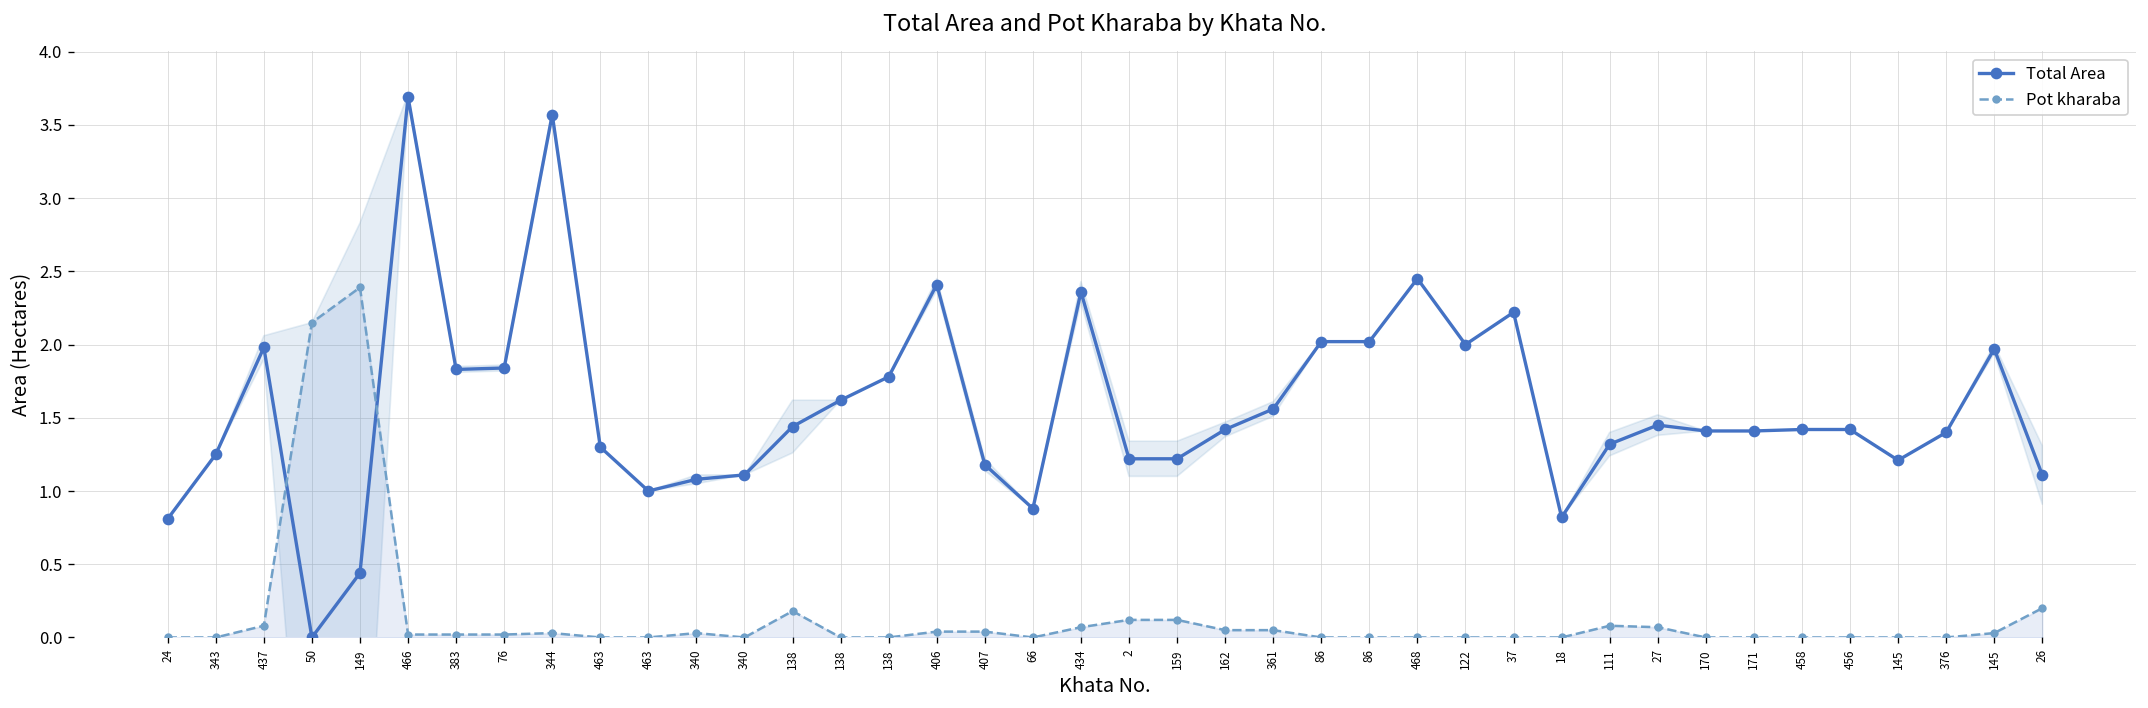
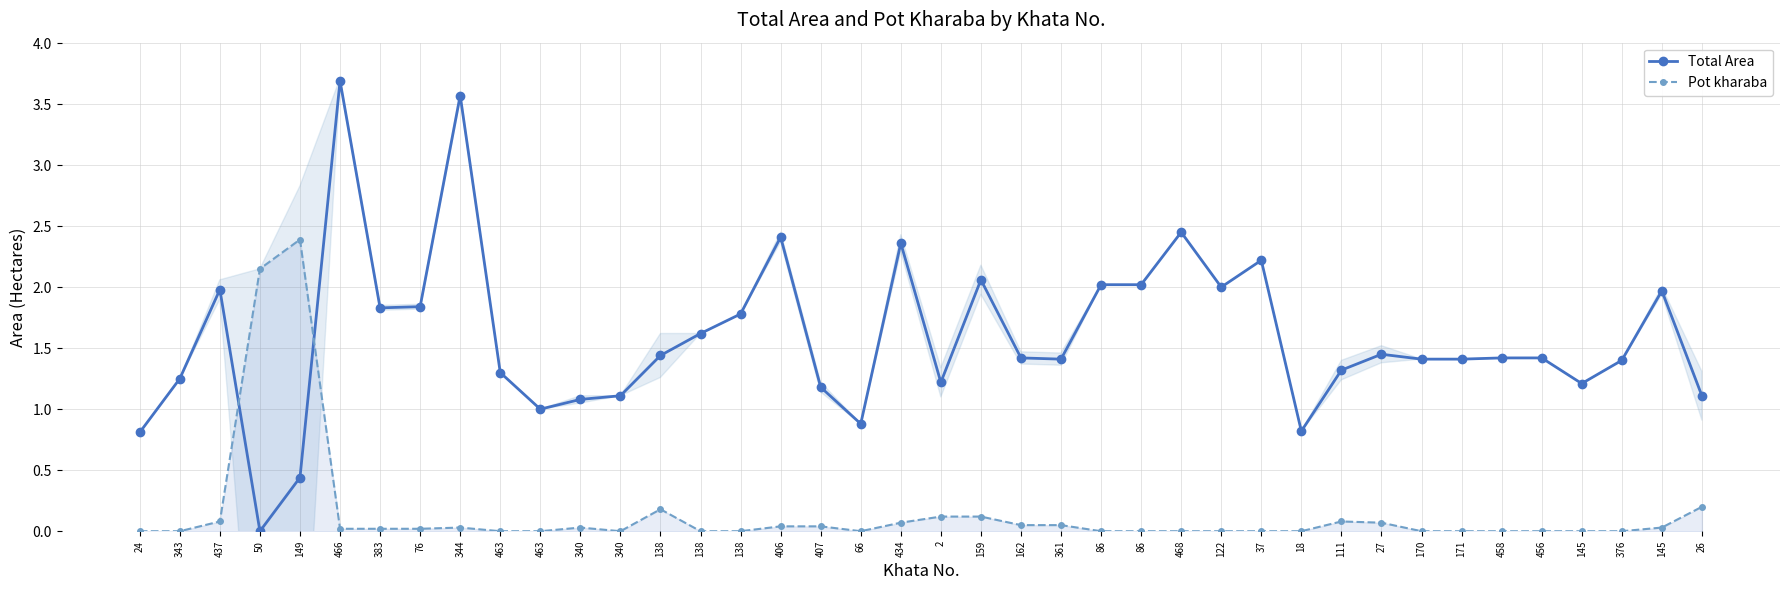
Total Area, 159: 1.22 -> 2.06
Total Area, 361: 1.56 -> 1.41
